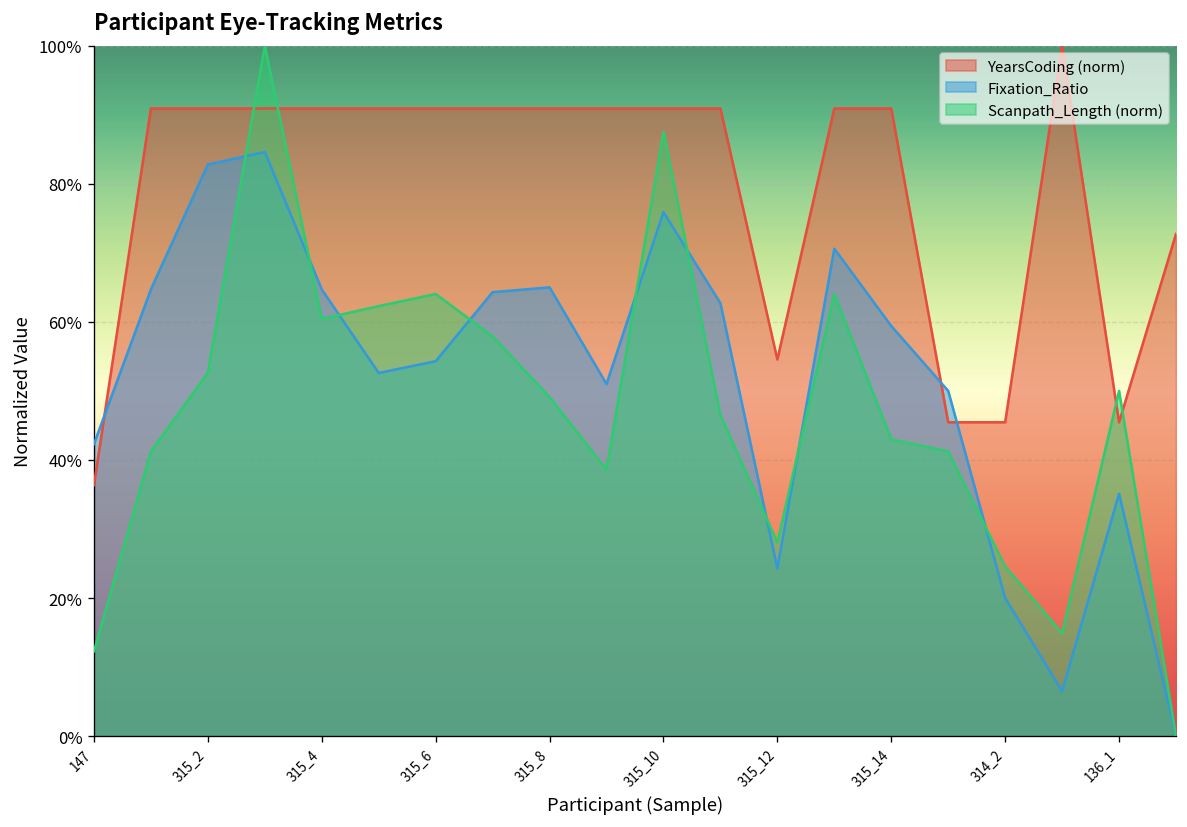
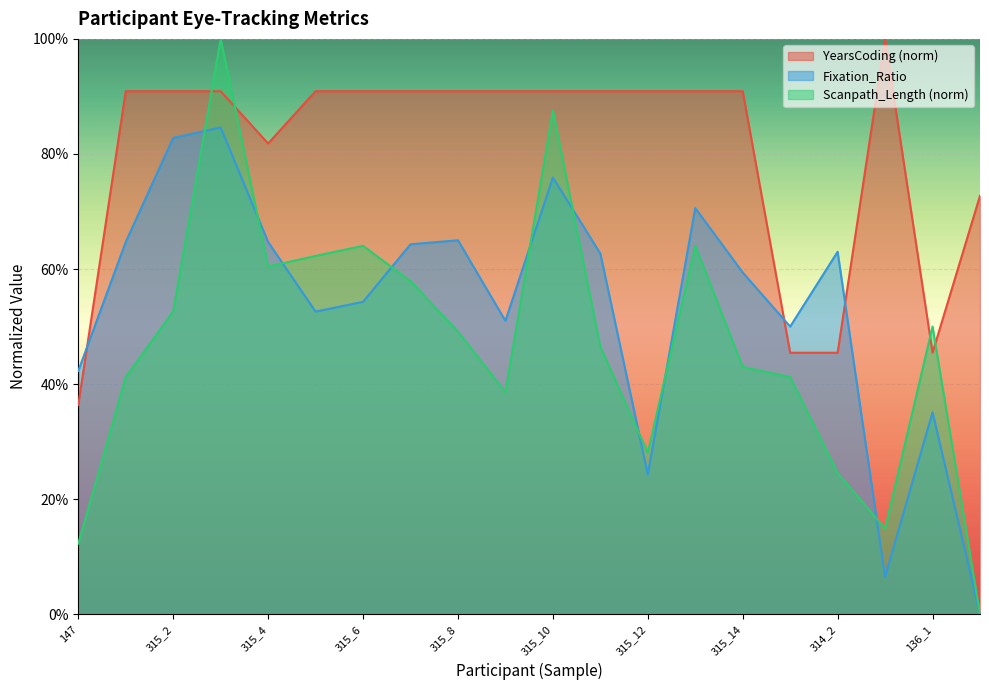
YearsCoding (norm), 315_4: 91% -> 82%
YearsCoding (norm), 315_12: 55% -> 91%
Fixation_Ratio, 314_2: 20% -> 63%
